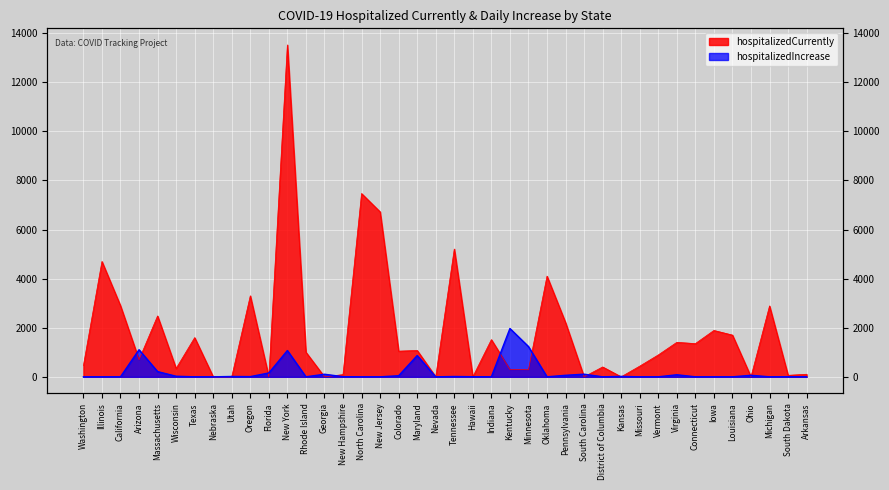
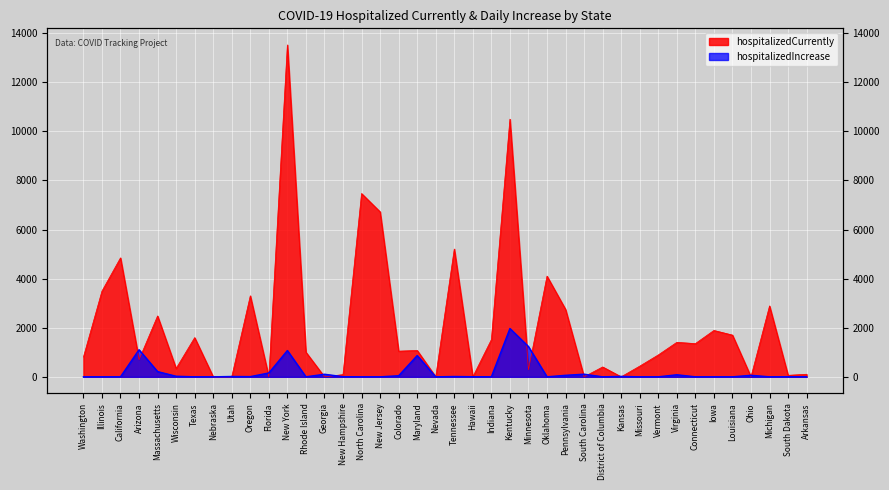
hospitalizedCurrently, Washington: 500 -> 800
hospitalizedCurrently, Illinois: 4700 -> 3500
hospitalizedCurrently, California: 2900 -> 4800
hospitalizedCurrently, Kentucky: 300 -> 10500
hospitalizedCurrently, Pennsylvania: 2200 -> 2700
